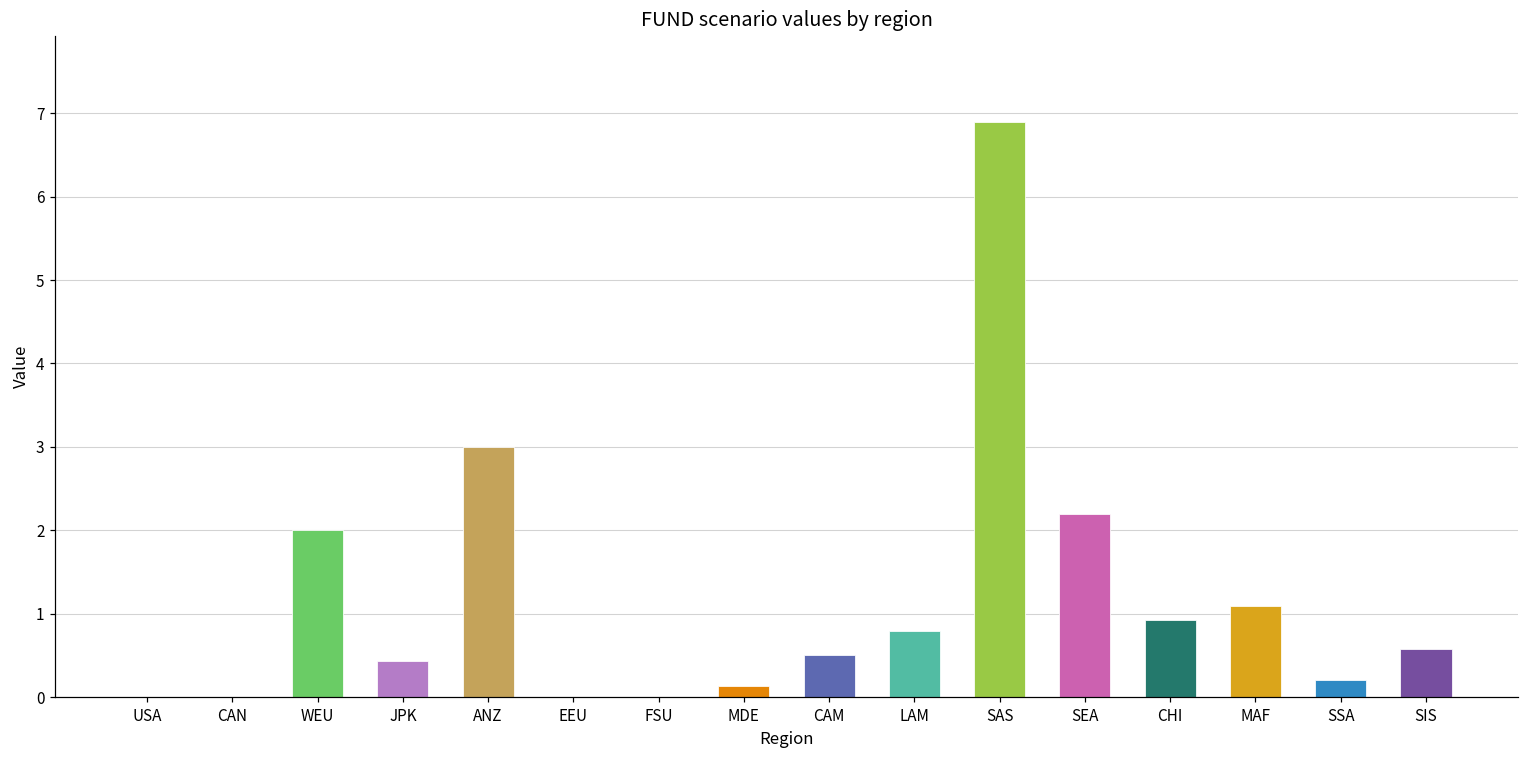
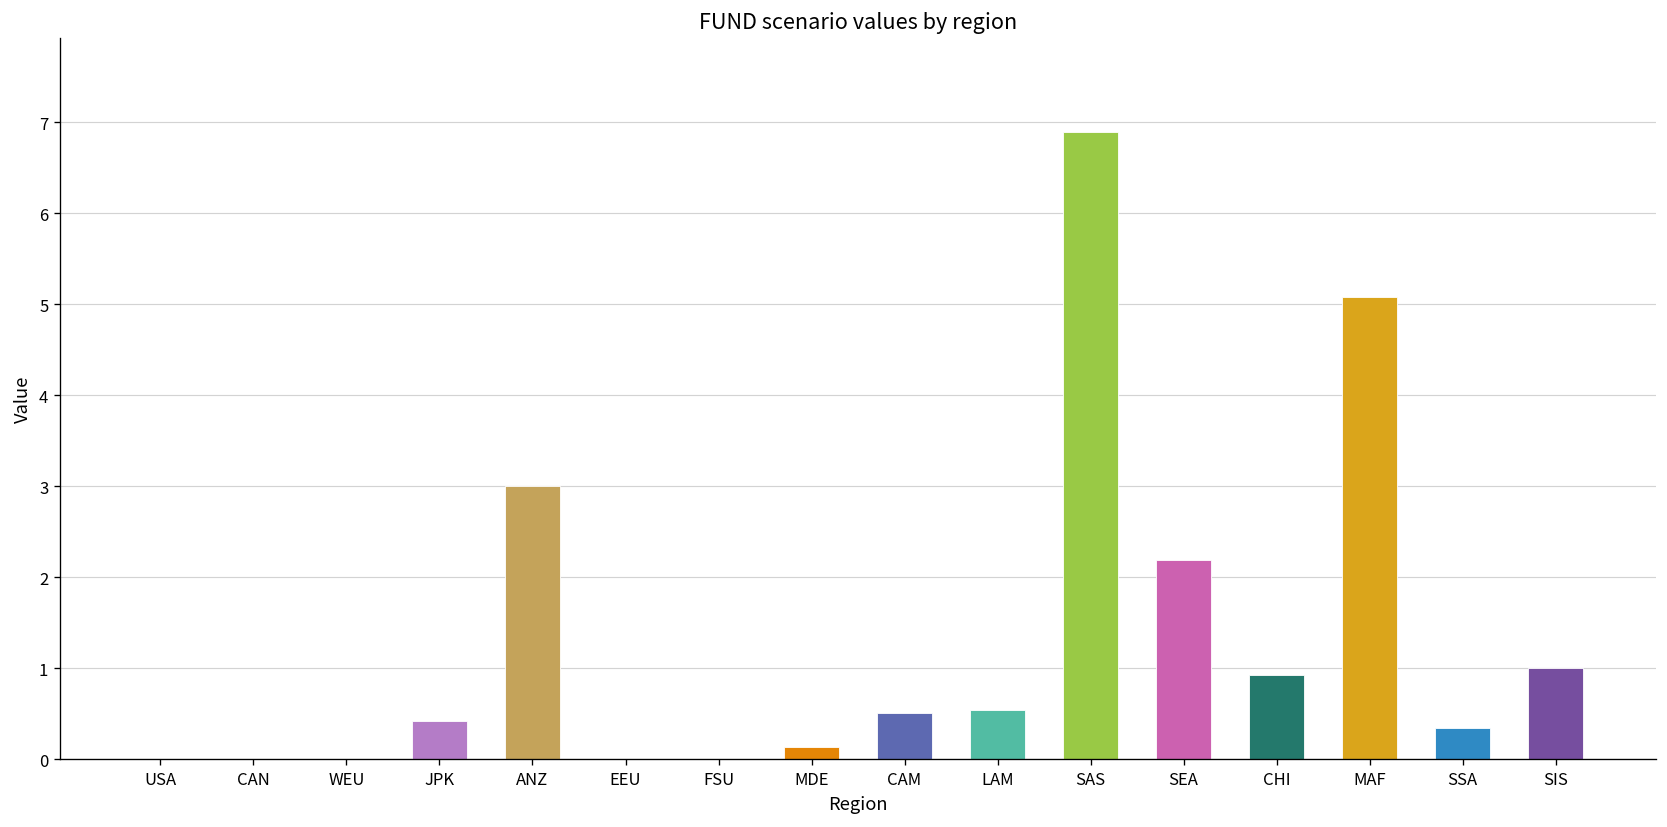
WEU: 2 -> 0
LAM: 0.8 -> 0.5
MAF: 1.1 -> 5.1
SSA: 0.2 -> 0.4
SIS: 0.6 -> 1.0
